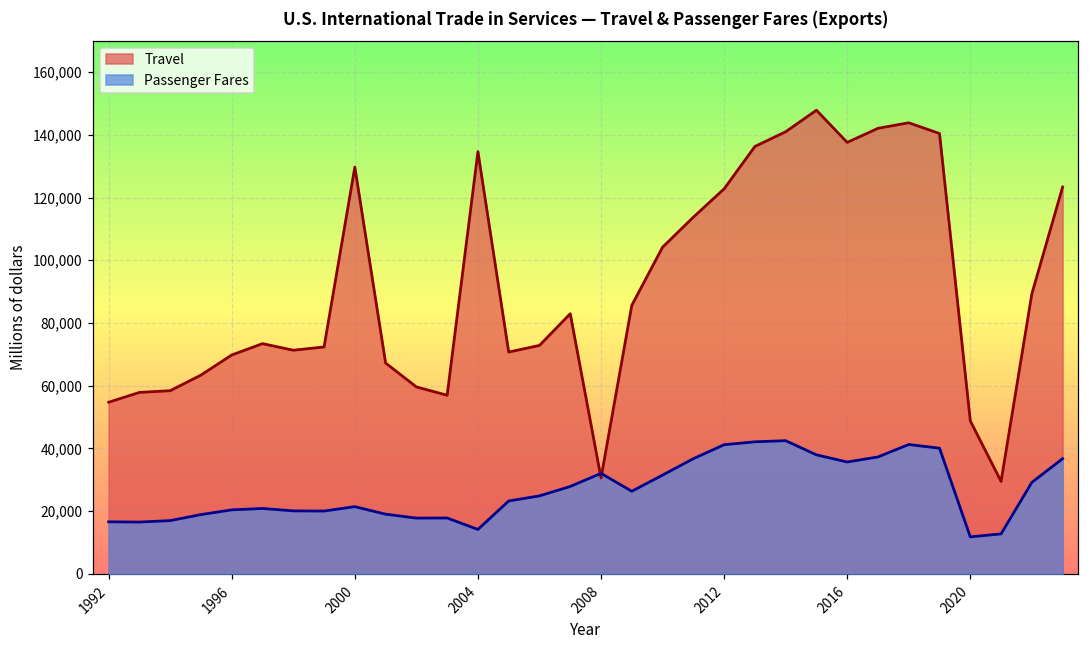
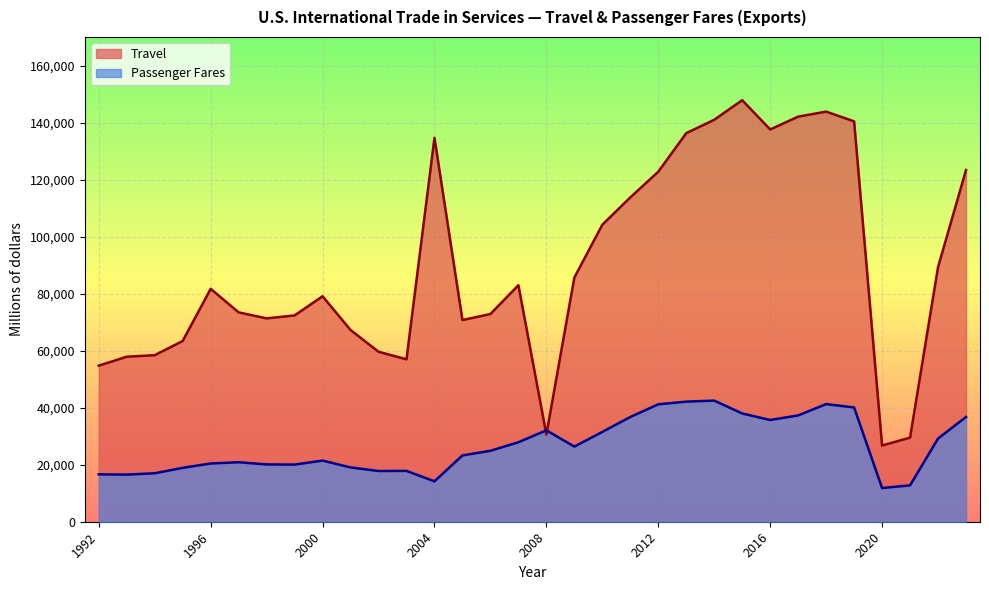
Travel, 1996: 70,000 -> 82,000
Travel, 2000: 130,000 -> 79,000
Travel, 2020: 49,000 -> 27,000
